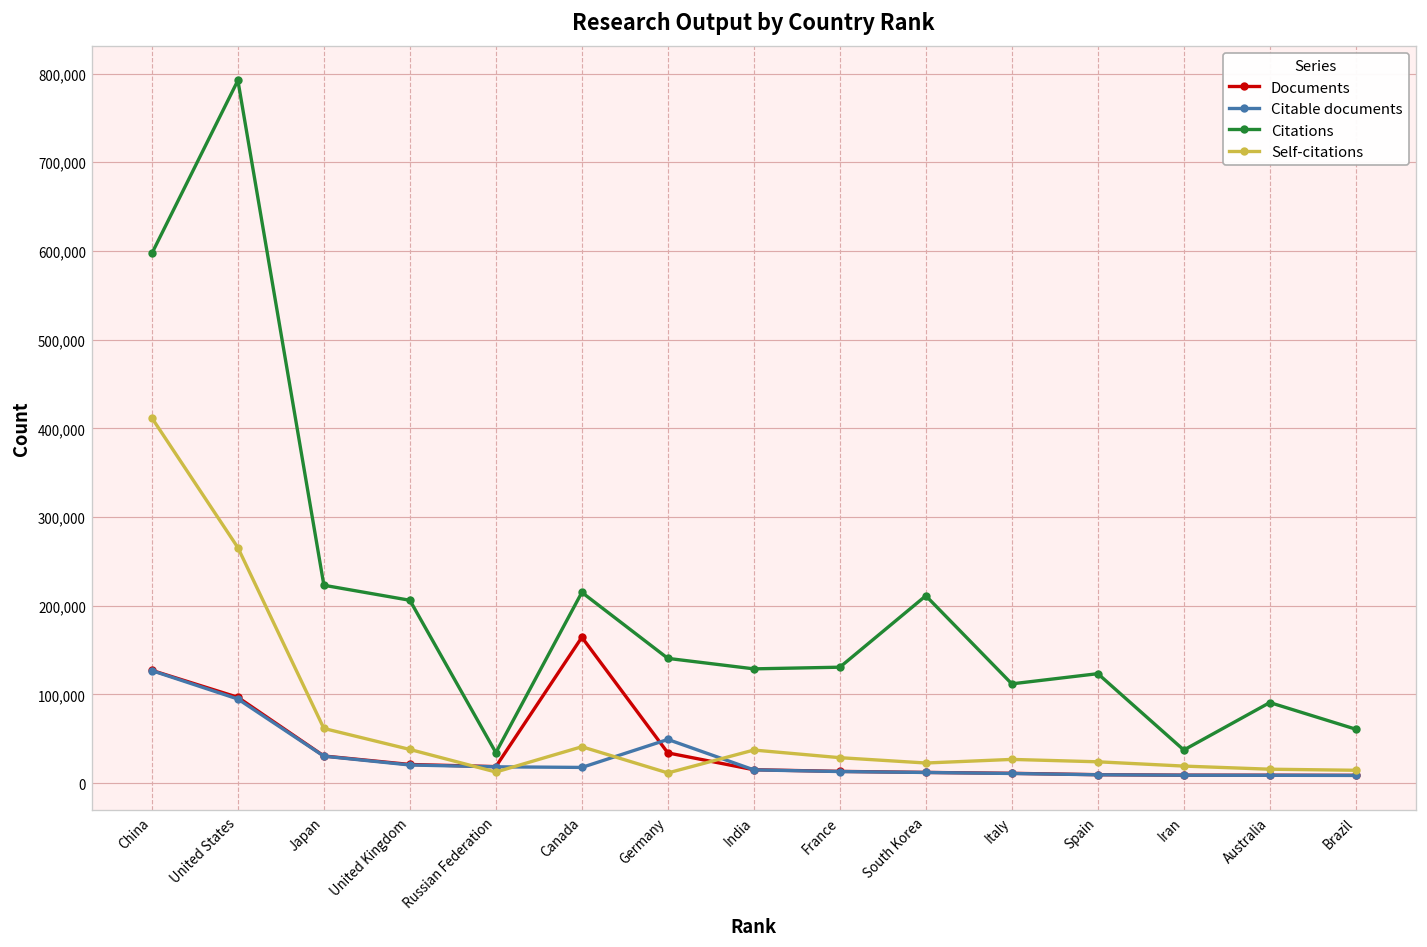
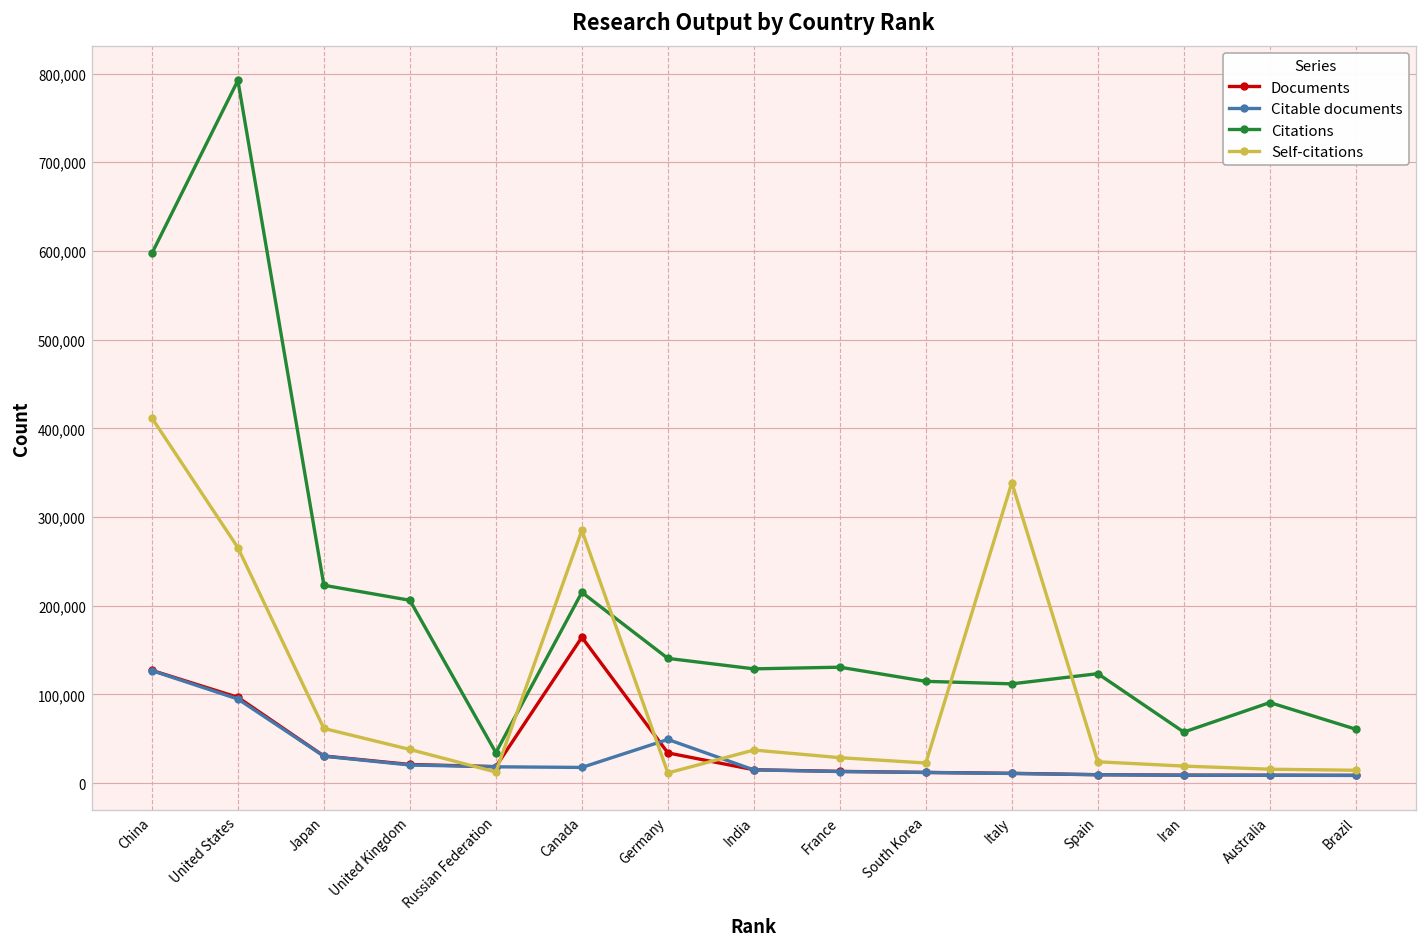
Self-citations, Canada: 40,000 -> 290,000
Citations, South Korea: 210,000 -> 110,000
Self-citations, Italy: 30,000 -> 340,000
Citations, Iran: 40,000 -> 60,000
